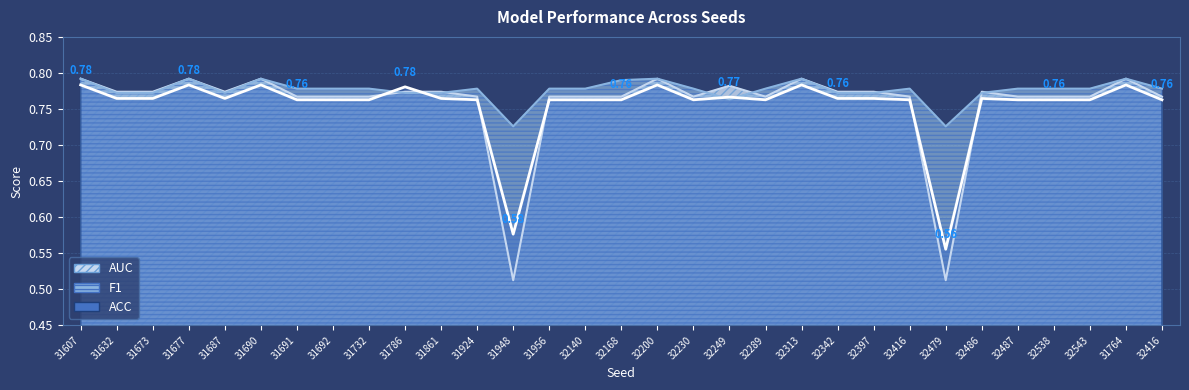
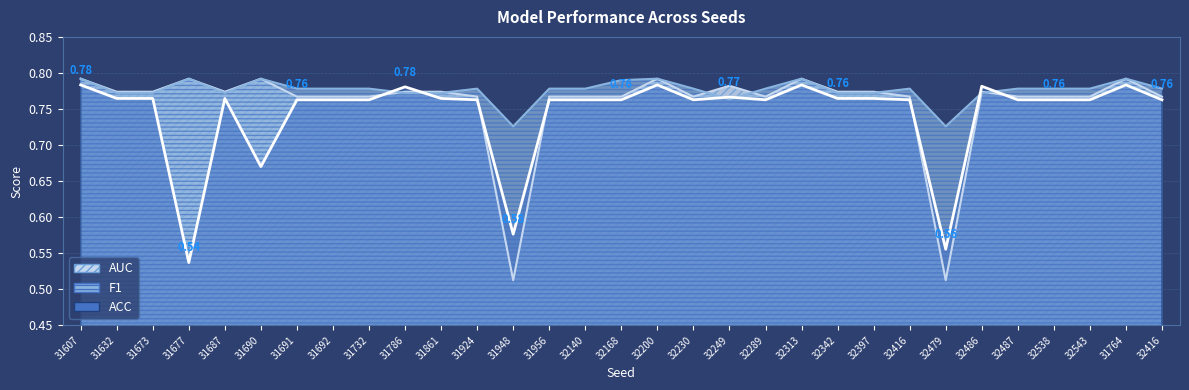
ACC, 31677: 0.78 -> 0.54
ACC, 31690: 0.78 -> 0.67
ACC, 32486: 0.76 -> 0.78
